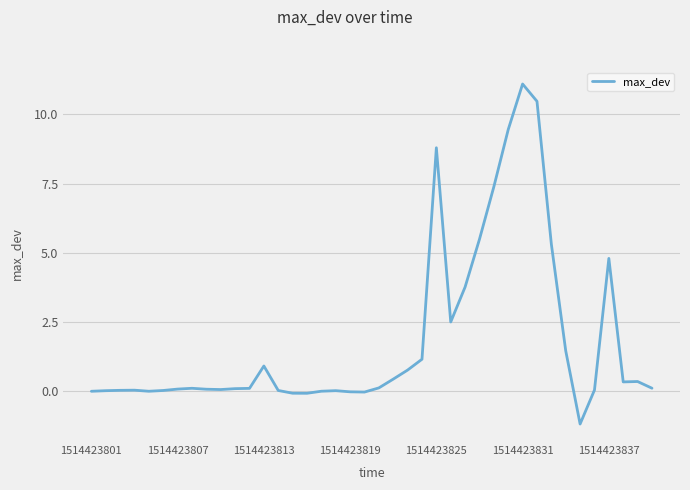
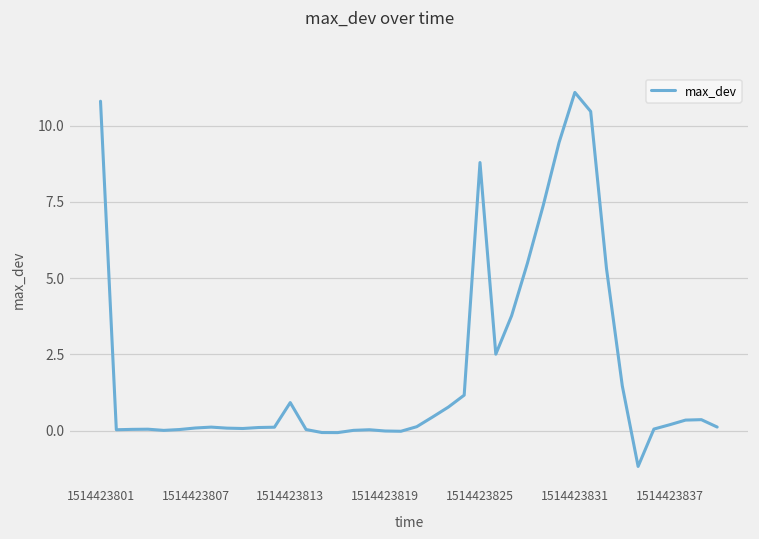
1514423801: 0.0 -> 10.8
1514423837: 4.8 -> 0.2
